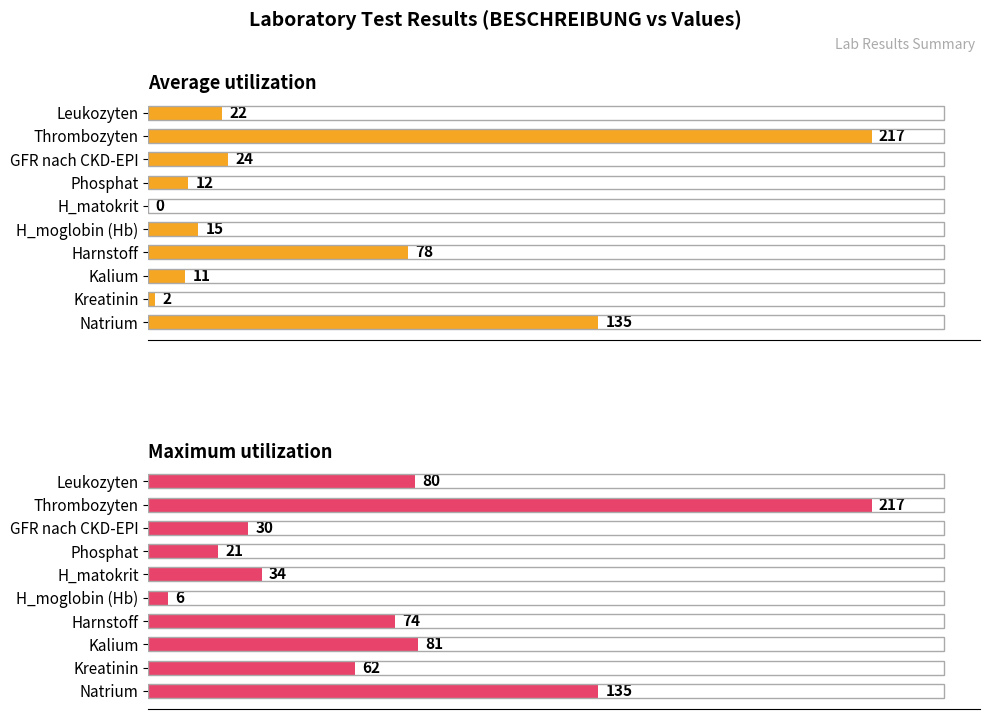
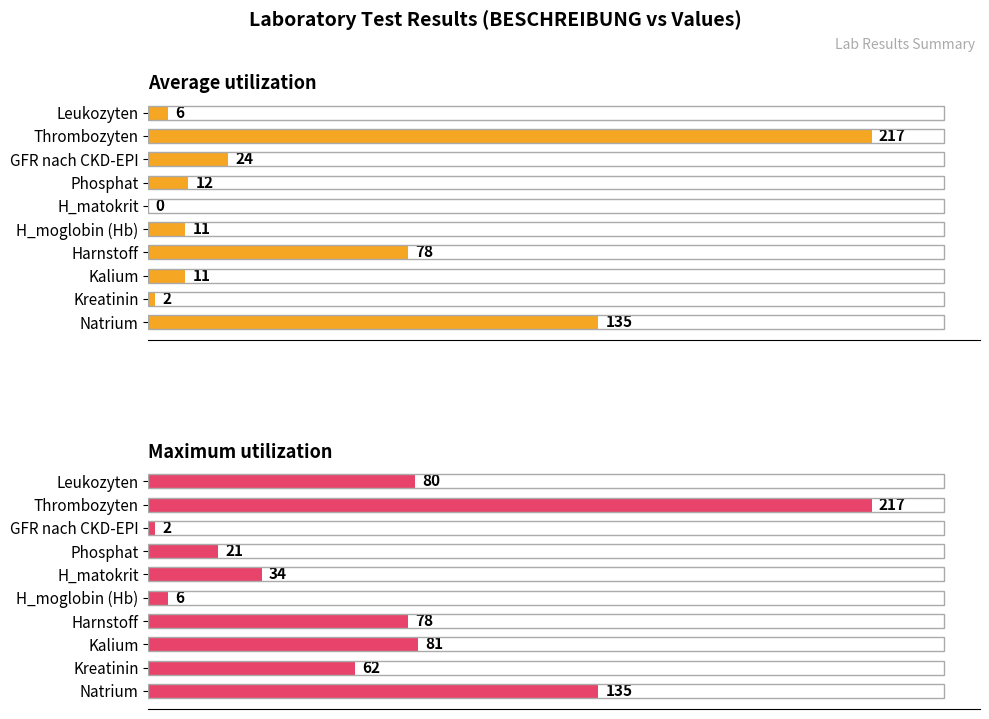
Average utilization, Leukozyten: 22 -> 6
Average utilization, H_moglobin (Hb): 15 -> 11
Maximum utilization, GFR nach CKD-EPI: 30 -> 2
Maximum utilization, Harnstoff: 74 -> 78
